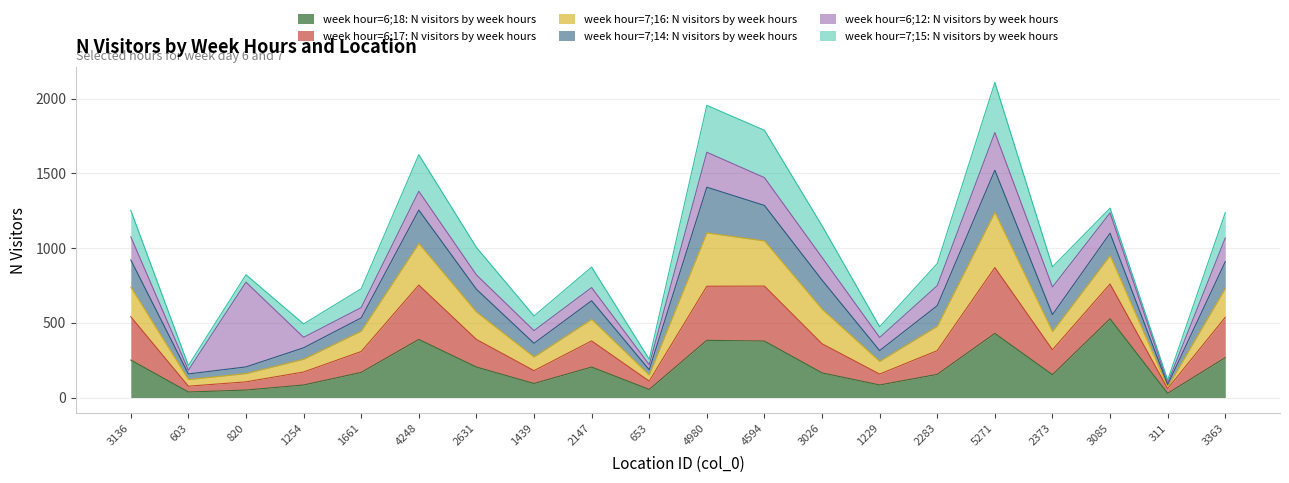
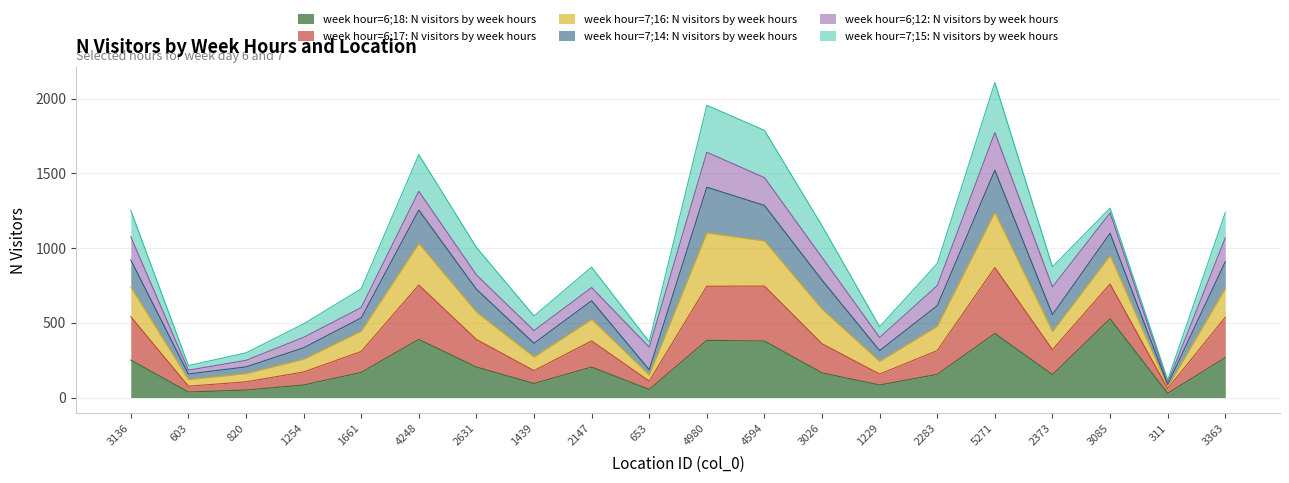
week hour=6;12: N visitors by week hours, 820: 570 -> 40
week hour=6;12: N visitors by week hours, 653: 30 -> 150
